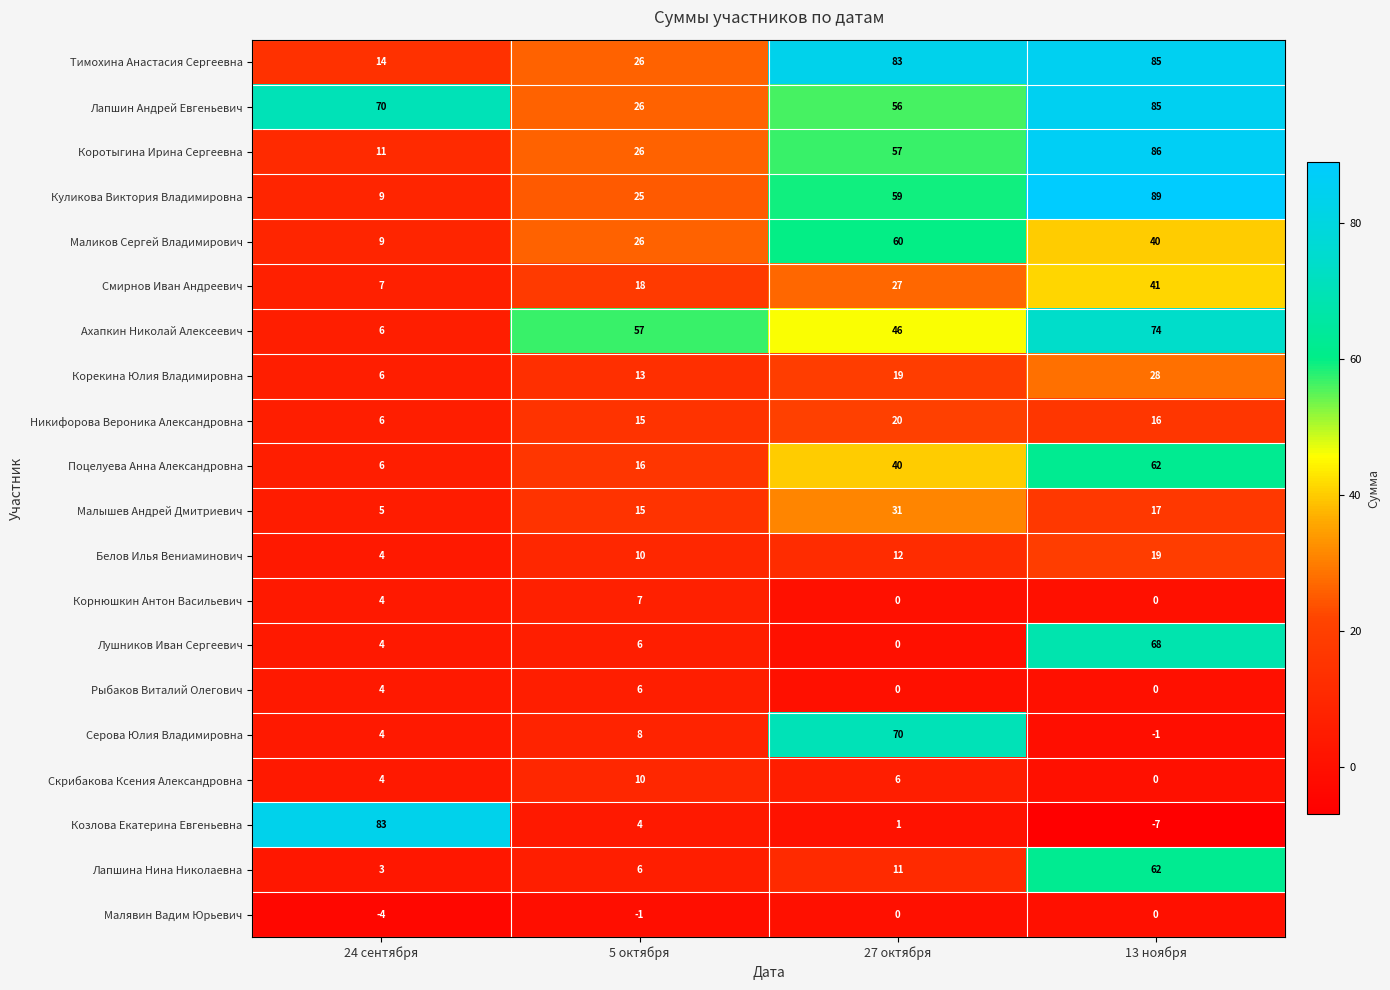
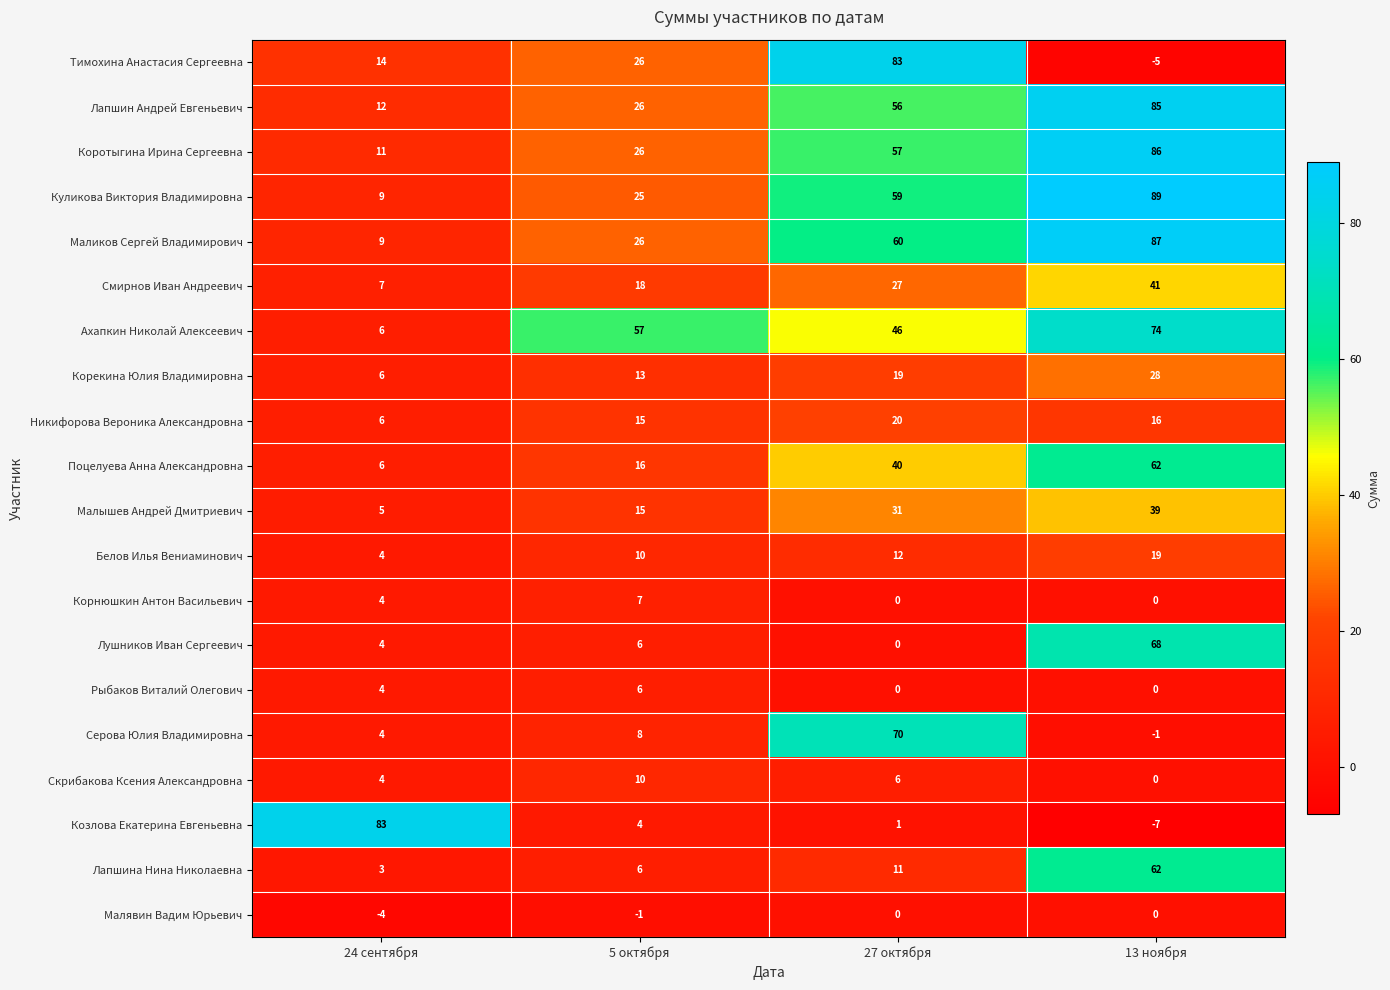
Тимохина Анастасия Сергеевна, 13 ноября: 85 -> -5
Лапшин Андрей Евгеньевич, 24 сентября: 70 -> 12
Маликов Сергей Владимирович, 13 ноября: 40 -> 87
Малышев Андрей Дмитриевич, 13 ноября: 17 -> 39
